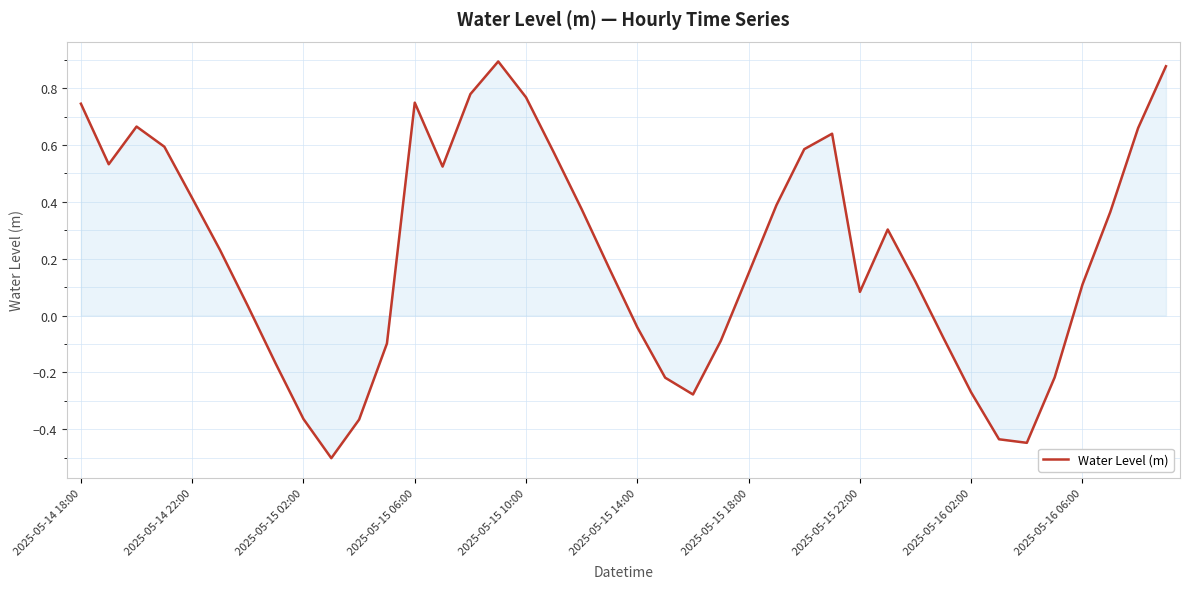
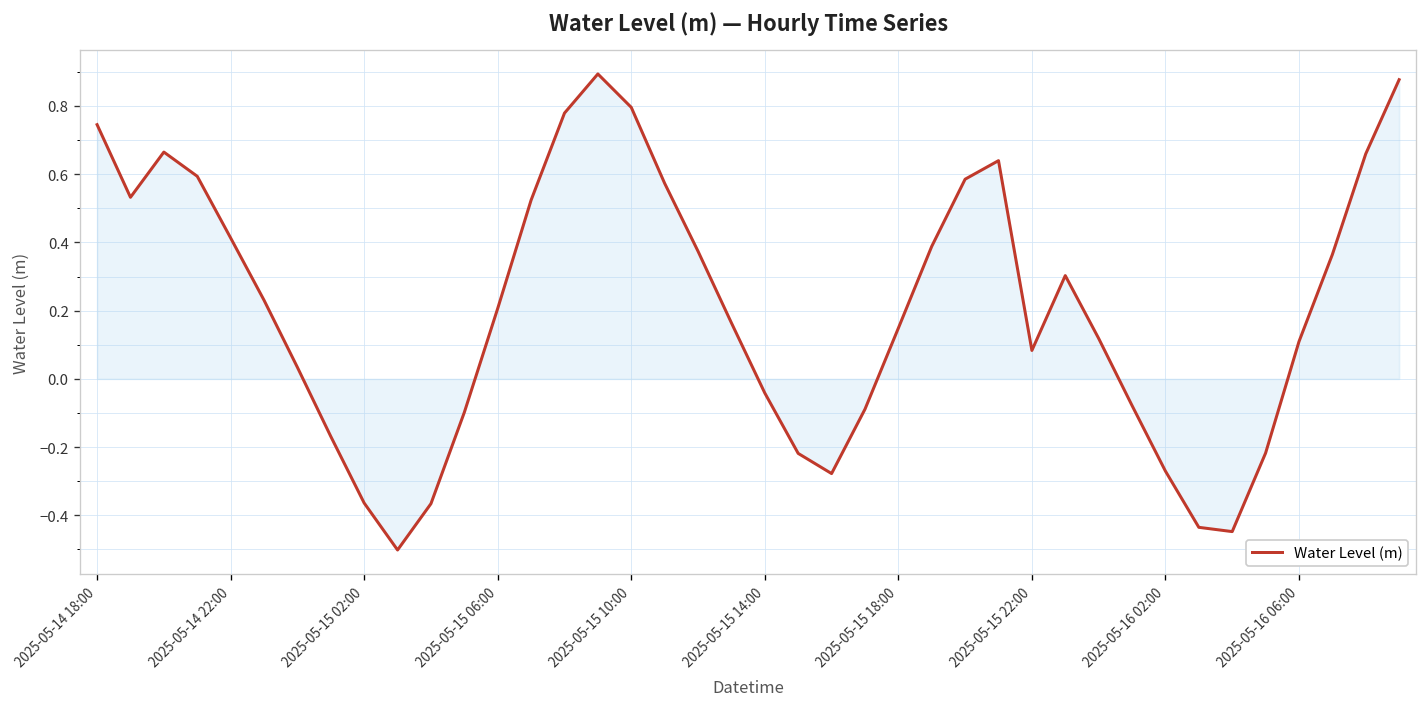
Water Level (m), 2025-05-15 06:00: 0.75 -> 0.21
Water Level (m), 2025-05-15 10:00: 0.77 -> 0.80
